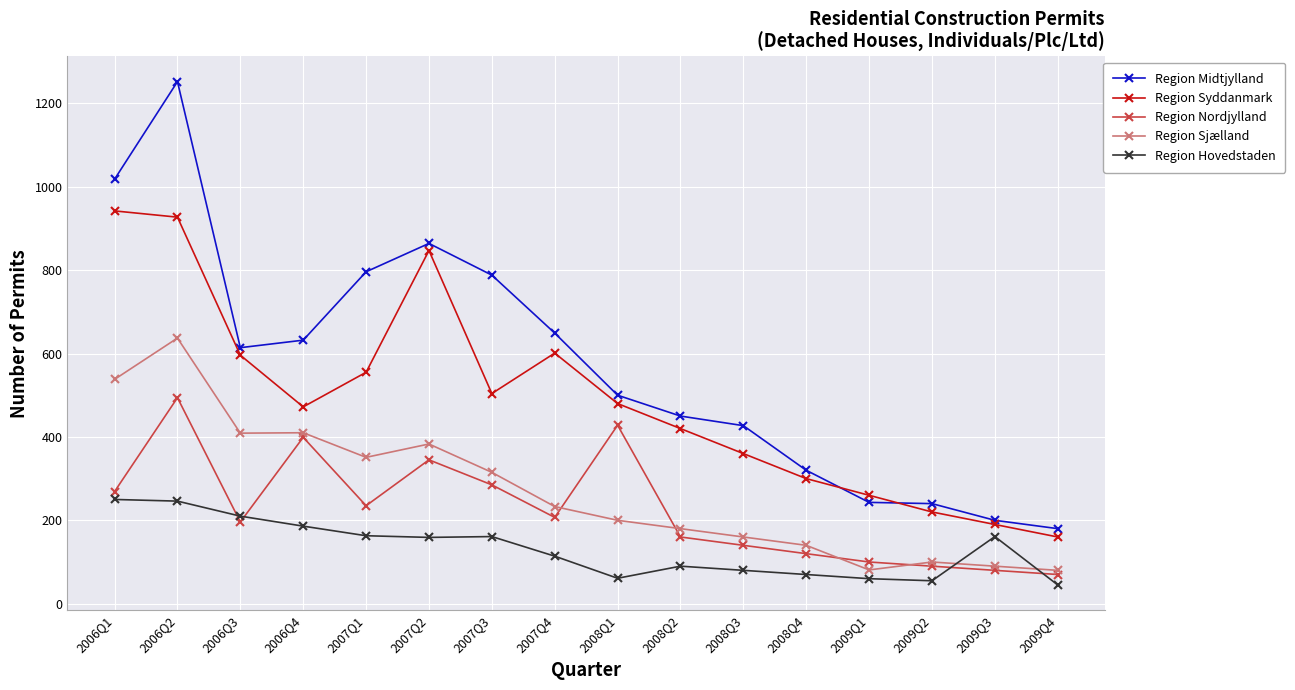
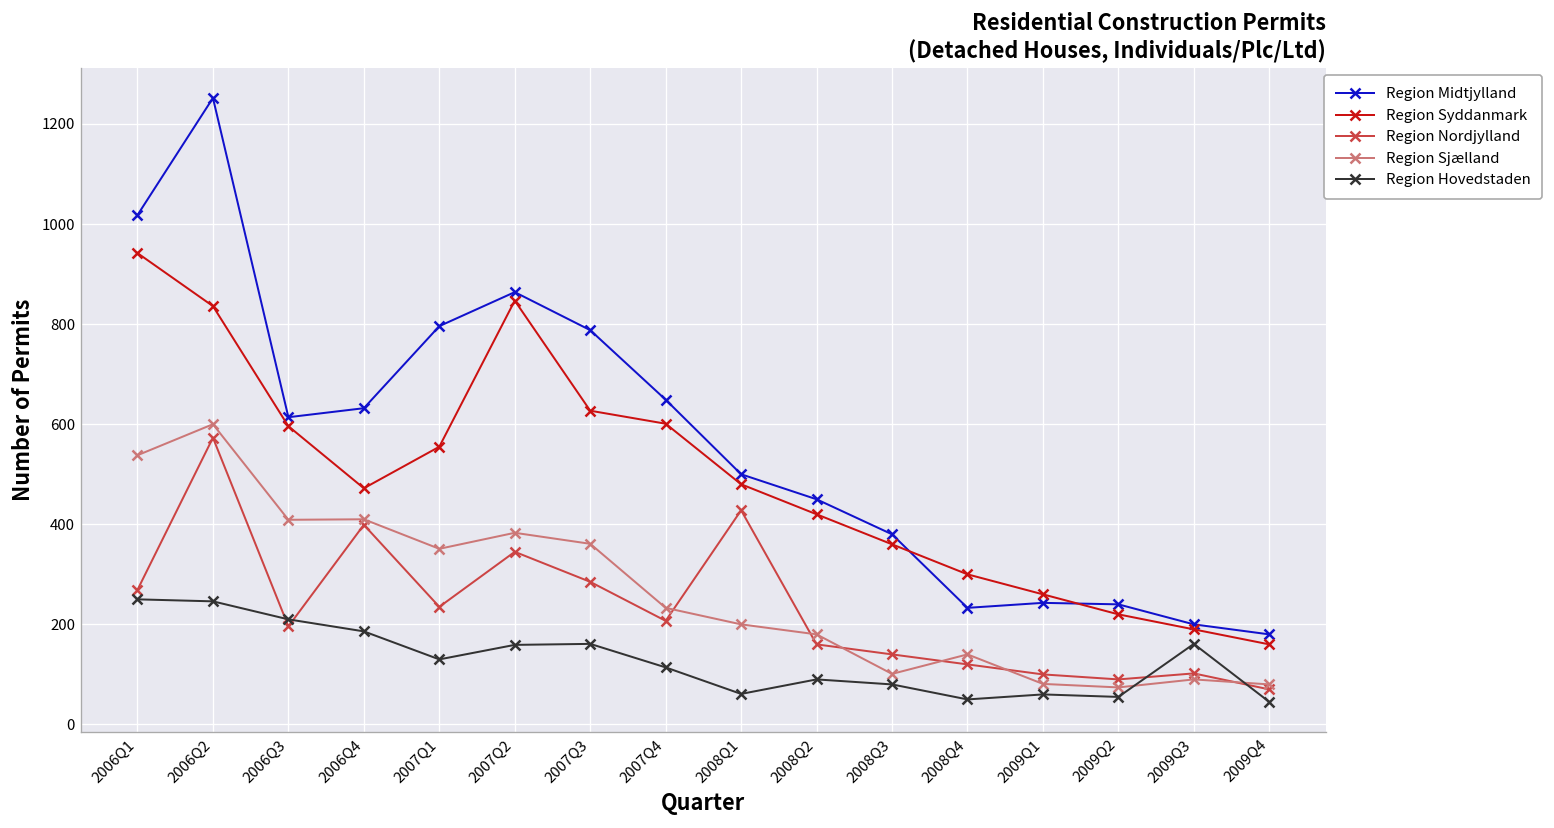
Region Syddanmark, 2006Q2: 930 -> 840
Region Nordjylland, 2006Q2: 490 -> 570
Region Sjælland, 2006Q2: 640 -> 600
Region Hovedstaden, 2007Q1: 160 -> 130
Region Syddanmark, 2007Q3: 500 -> 630
Region Sjælland, 2007Q3: 320 -> 360
Region Midtjylland, 2008Q3: 430 -> 380
Region Sjælland, 2008Q3: 160 -> 100
Region Midtjylland, 2008Q4: 320 -> 230
Region Hovedstaden, 2008Q4: 70 -> 50
Region Sjælland, 2009Q2: 100 -> 70
Region Nordjylland, 2009Q3: 80 -> 100
